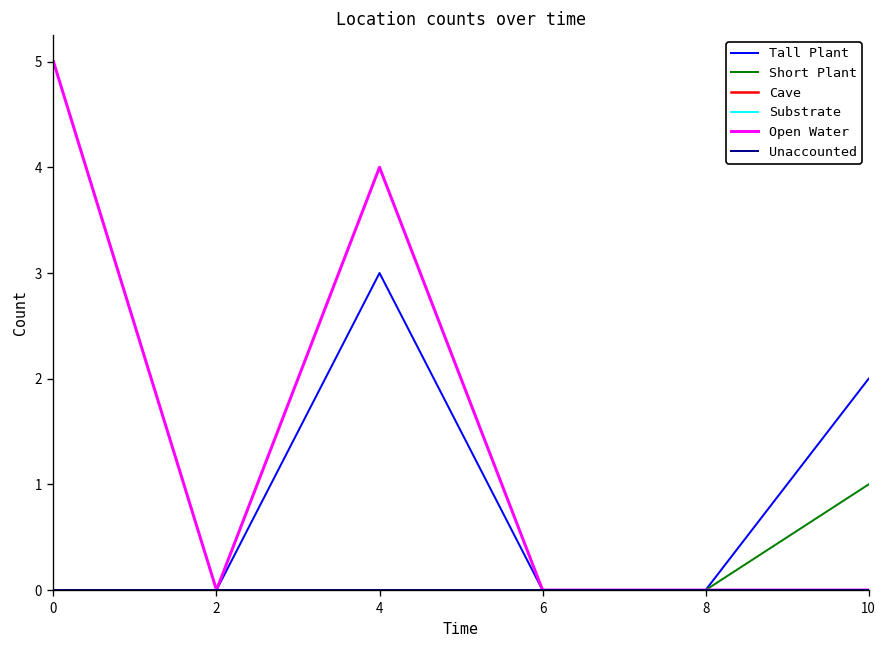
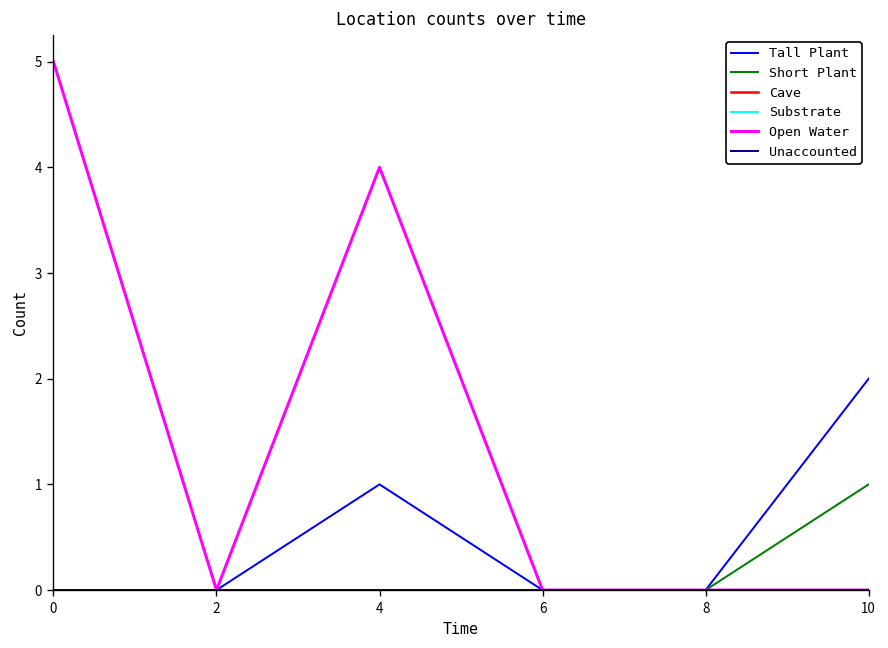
Tall Plant, 4: 3 -> 1
